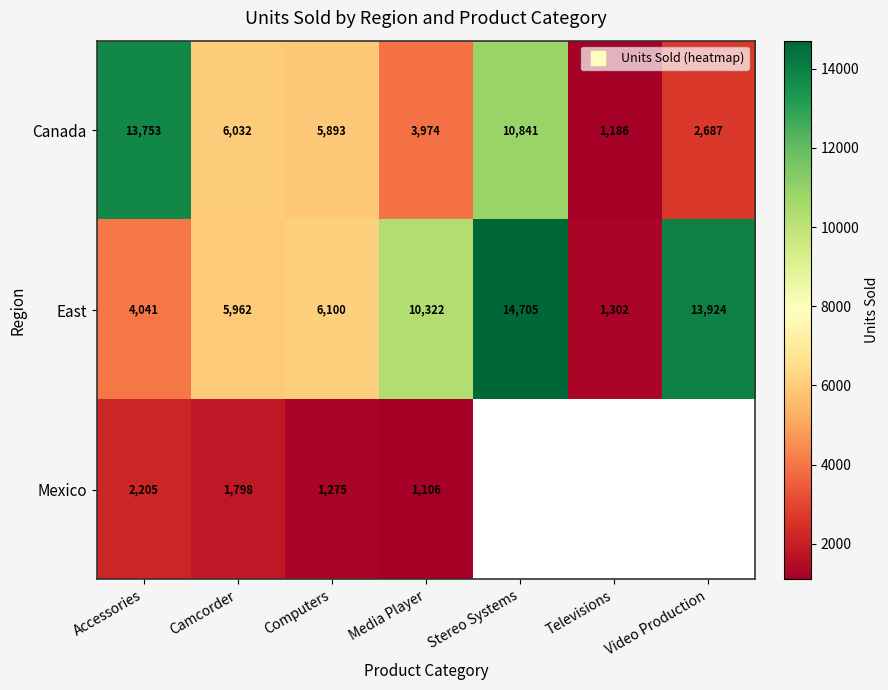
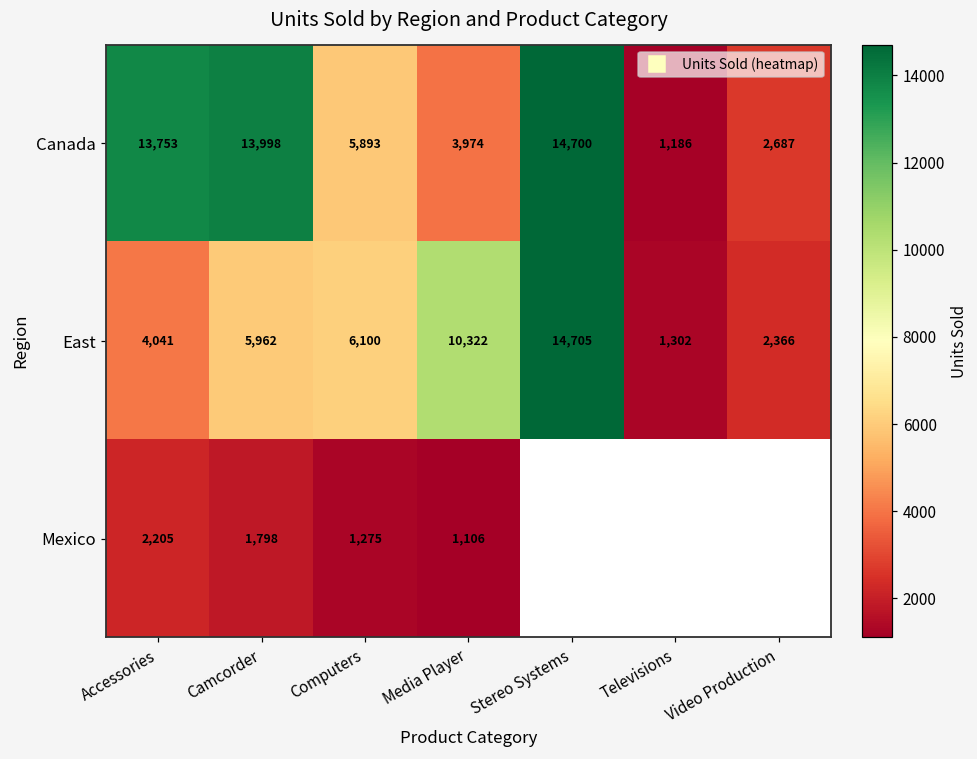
Canada, Camcorder: 6,032 -> 13,998
Canada, Stereo Systems: 10,841 -> 14,700
East, Video Production: 13,924 -> 2,366
